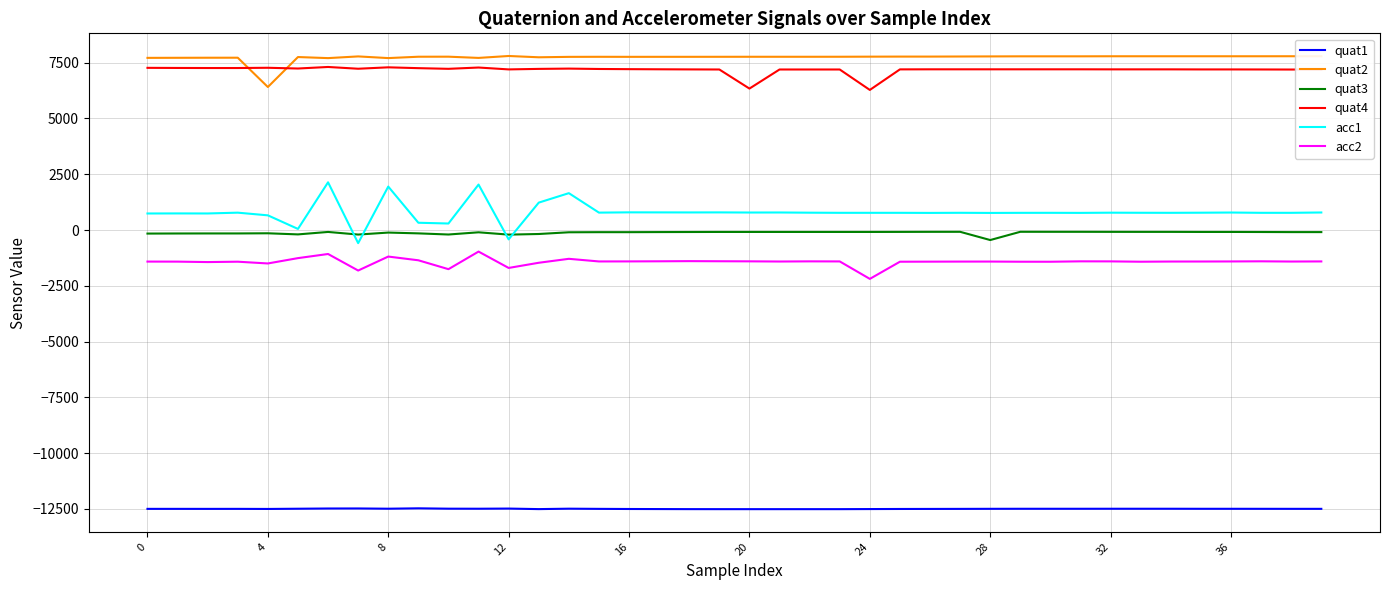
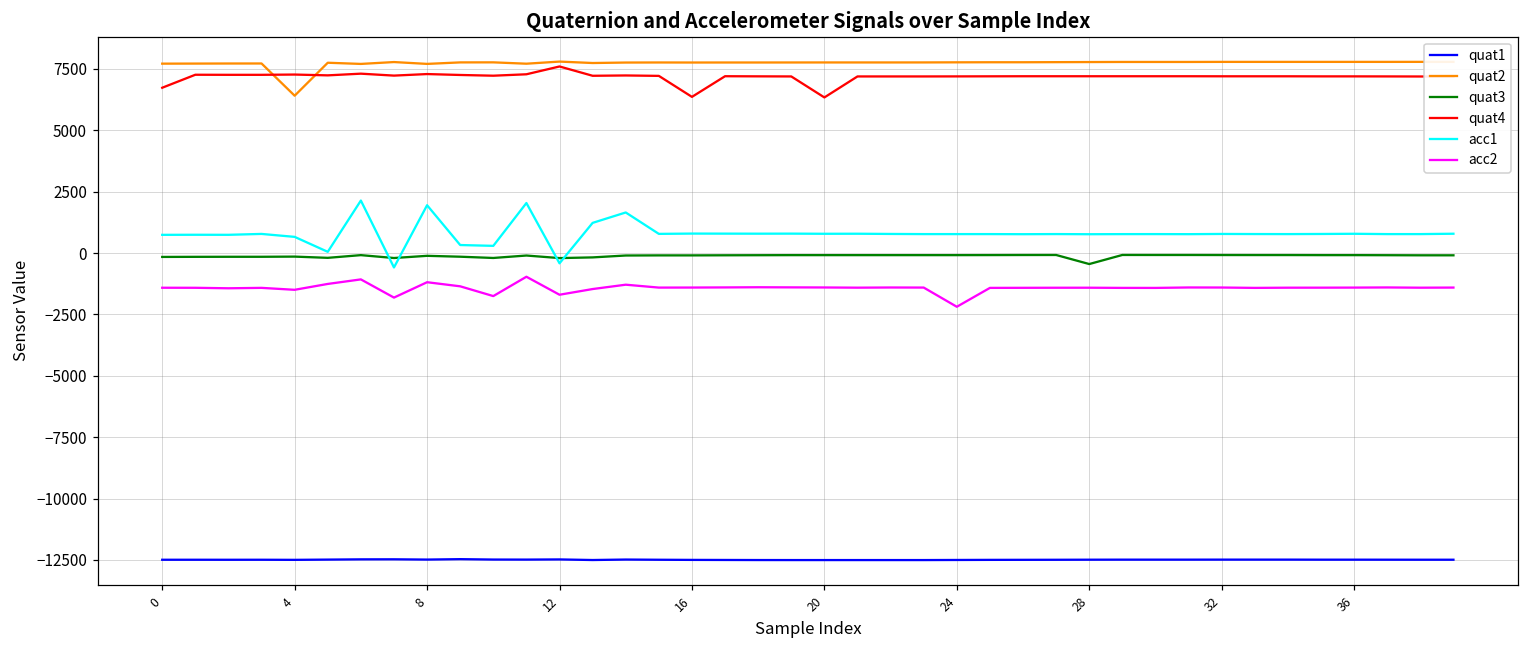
quat4, 0: 7300 -> 6700
quat4, 12: 7200 -> 7600
quat4, 16: 7200 -> 6400
quat4, 24: 6300 -> 7200
